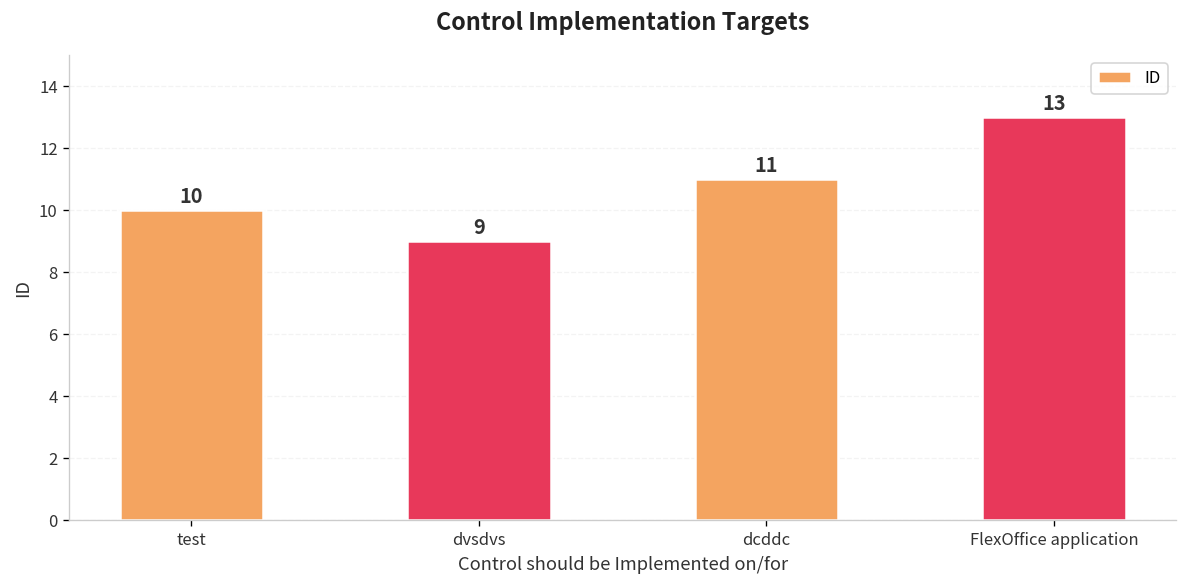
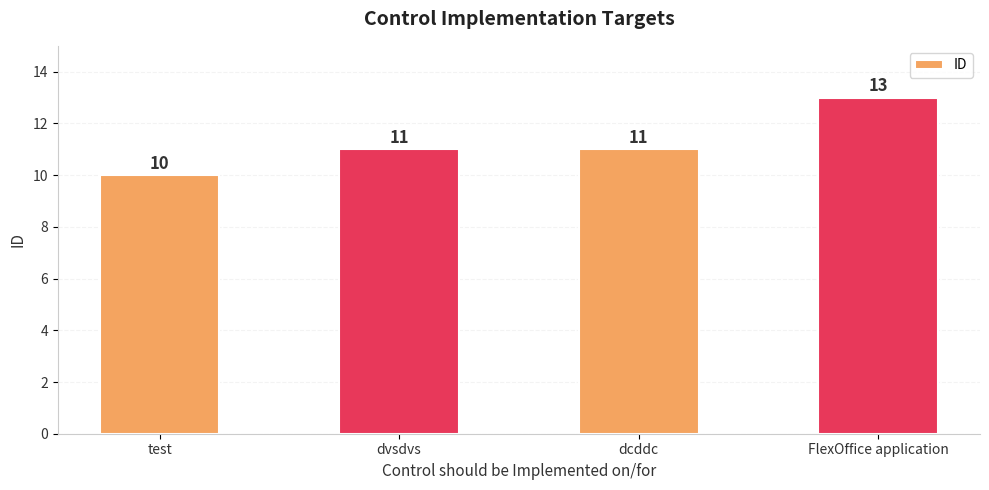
dvsdvs: 9 -> 11
